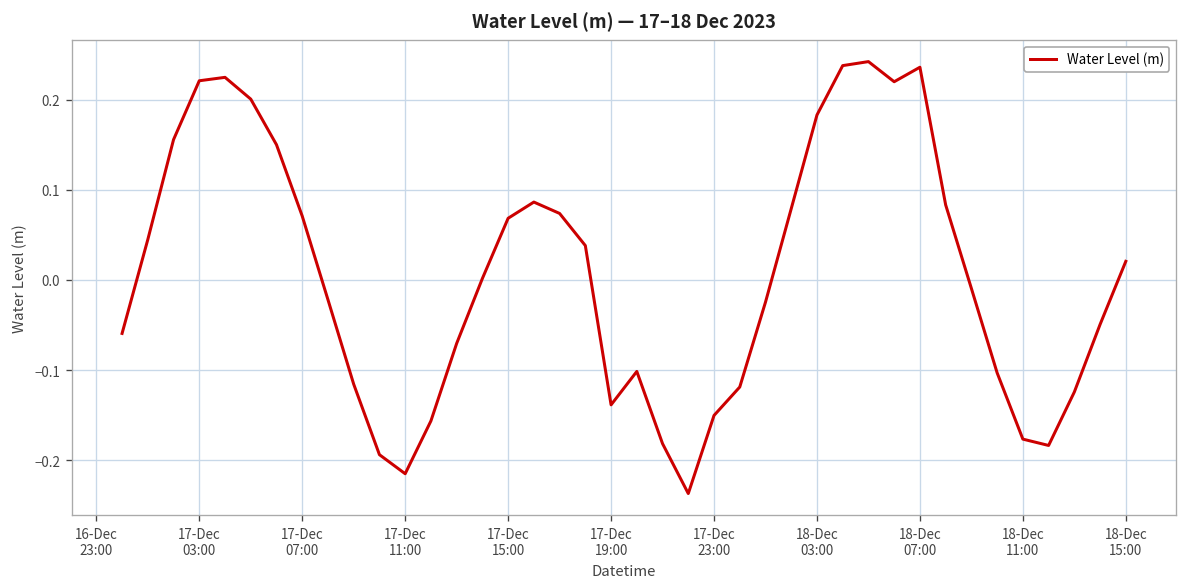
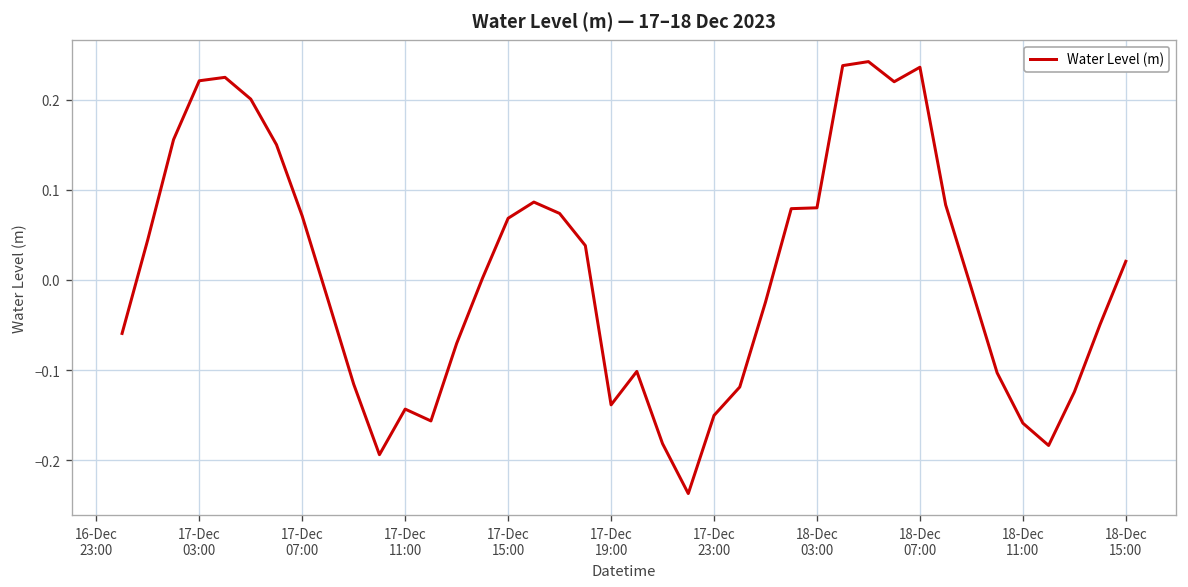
17-Dec 11:00: -0.22 -> -0.14
18-Dec 03:00: 0.18 -> 0.08
18-Dec 11:00: -0.18 -> -0.16
